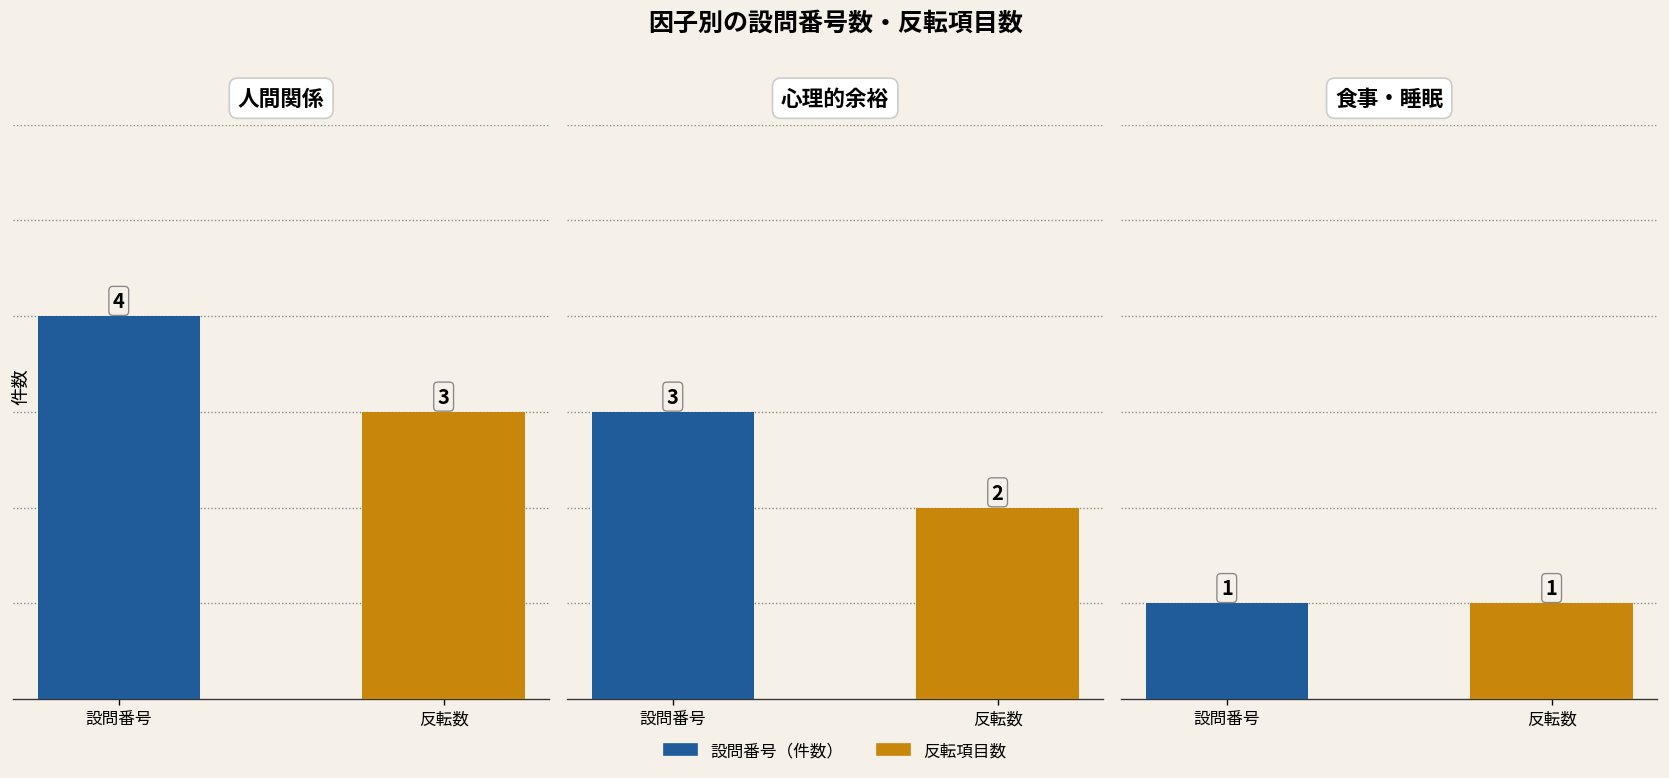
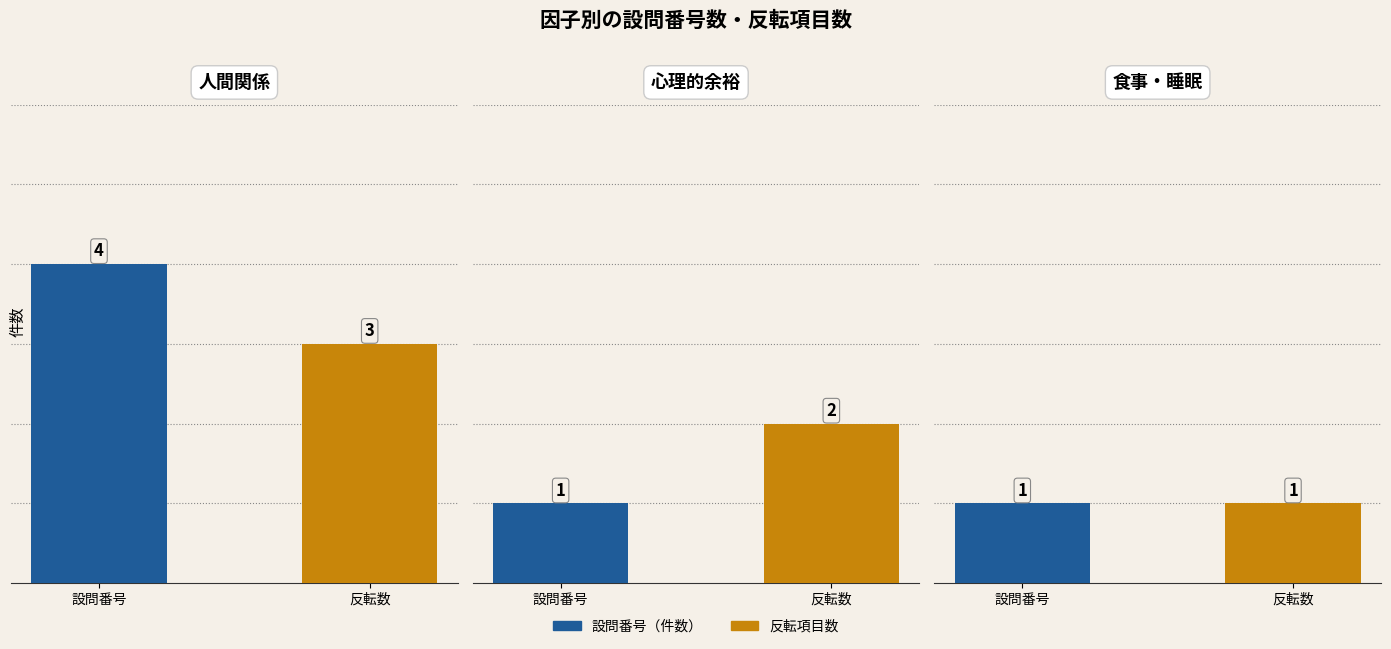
心理的余裕, 設問番号: 3 -> 1
